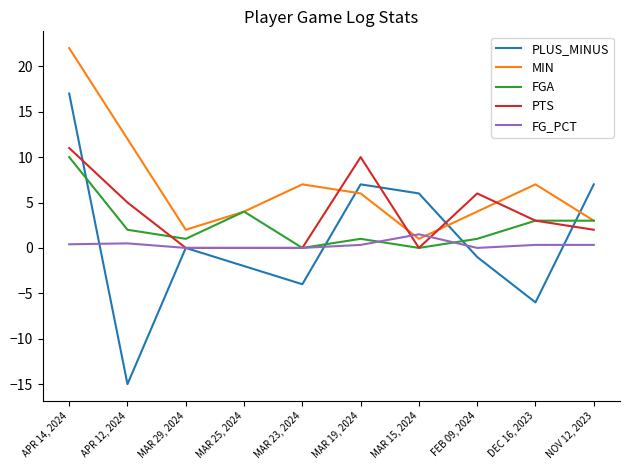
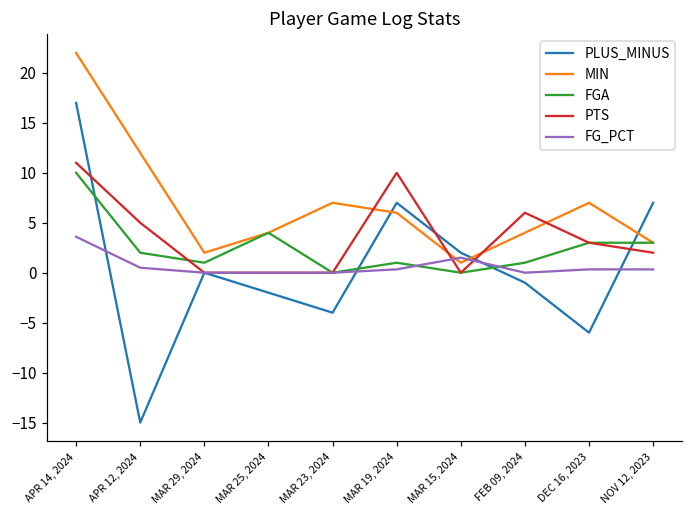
FG_PCT, APR 14, 2024: 0 -> 4
PLUS_MINUS, MAR 15, 2024: 6 -> 2
